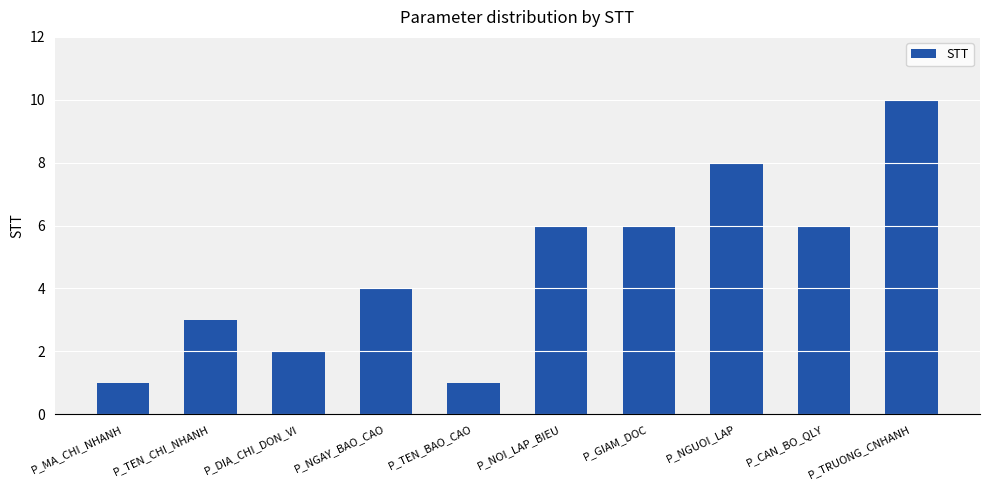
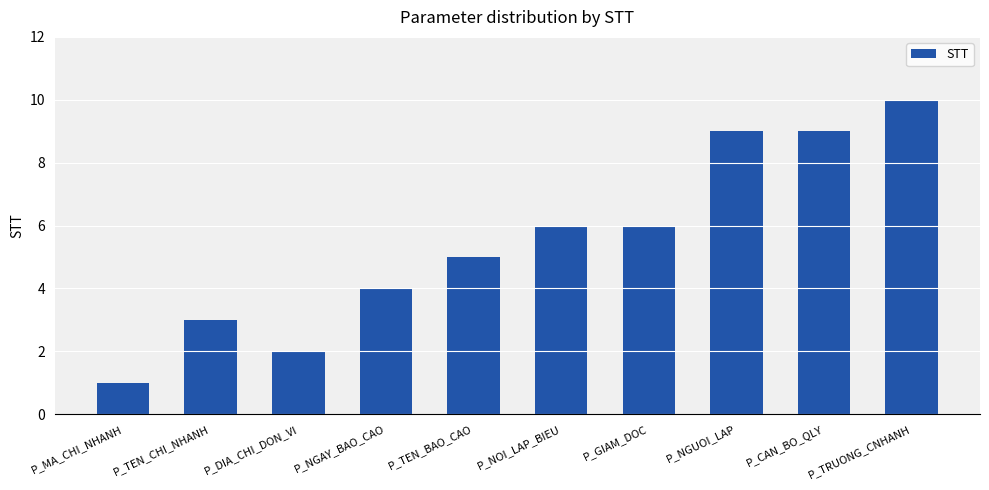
P_TEN_BAO_CAO: 1 -> 5
P_NGUOI_LAP: 8 -> 9
P_CAN_BO_QLY: 6 -> 9
